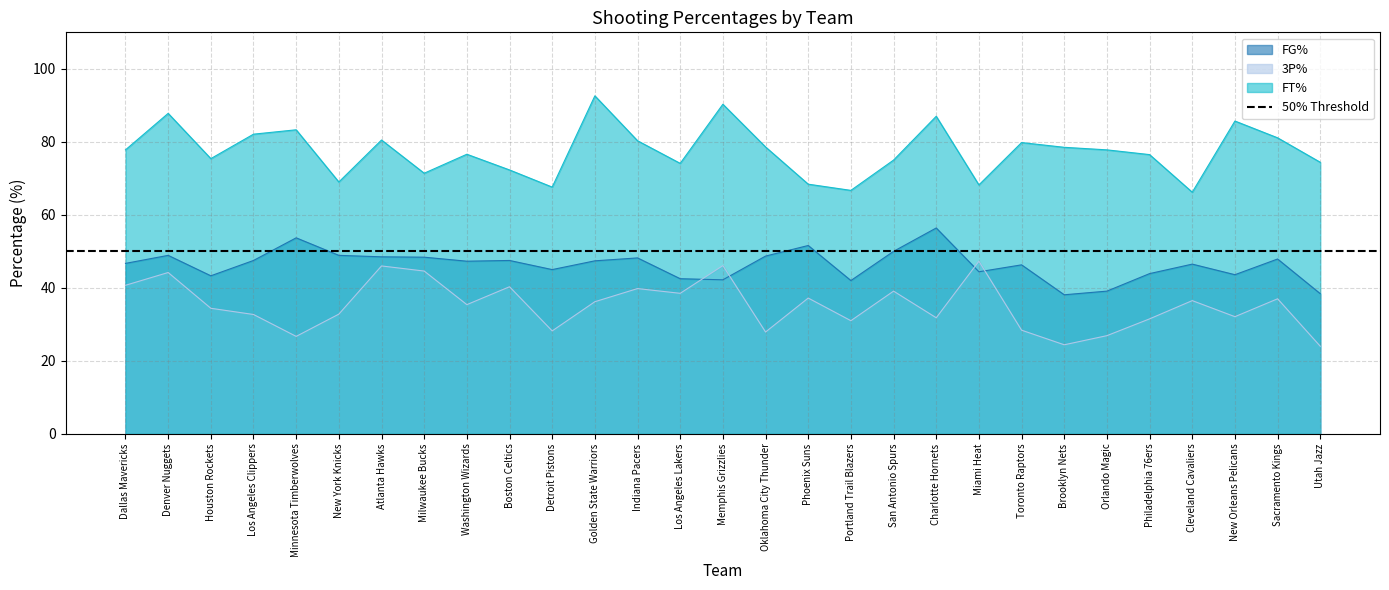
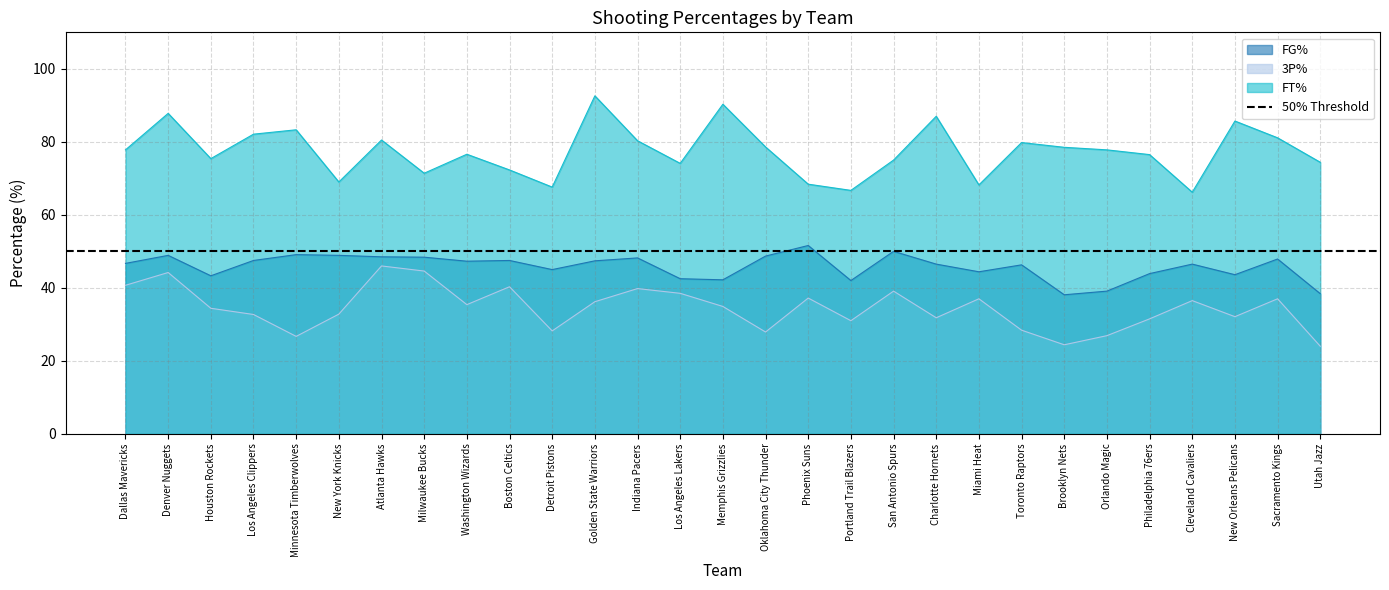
FG%, Minnesota Timberwolves: 54 -> 49
3P%, Memphis Grizzlies: 46 -> 35
FG%, Charlotte Hornets: 56 -> 47
3P%, Miami Heat: 47 -> 37
